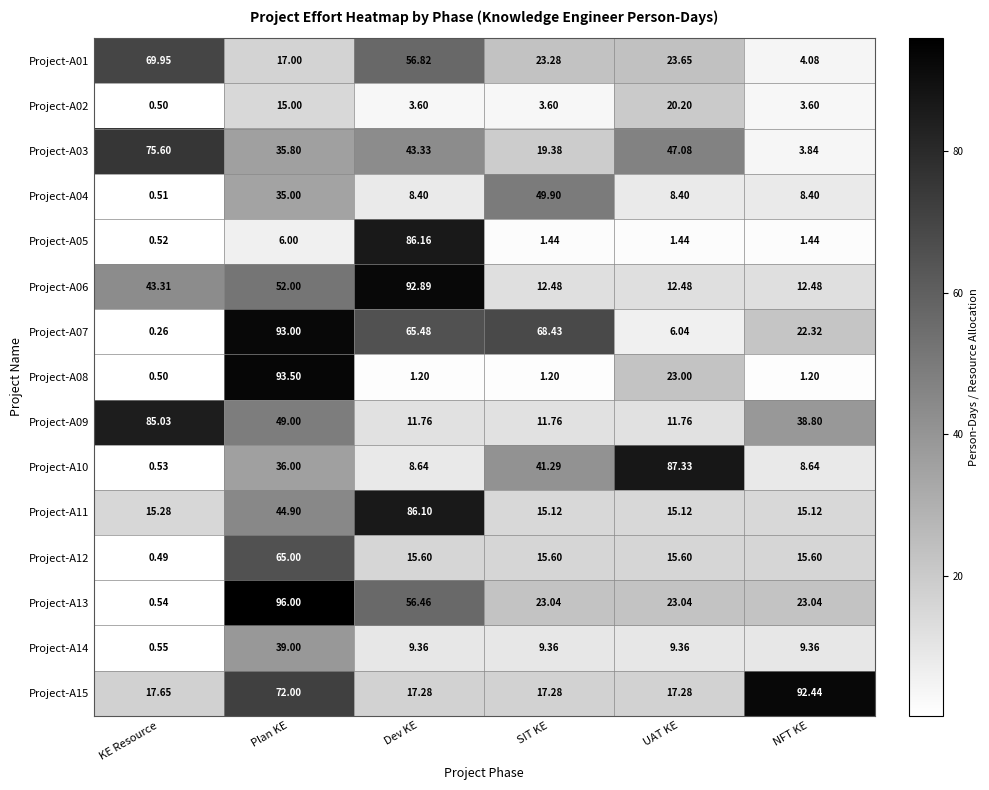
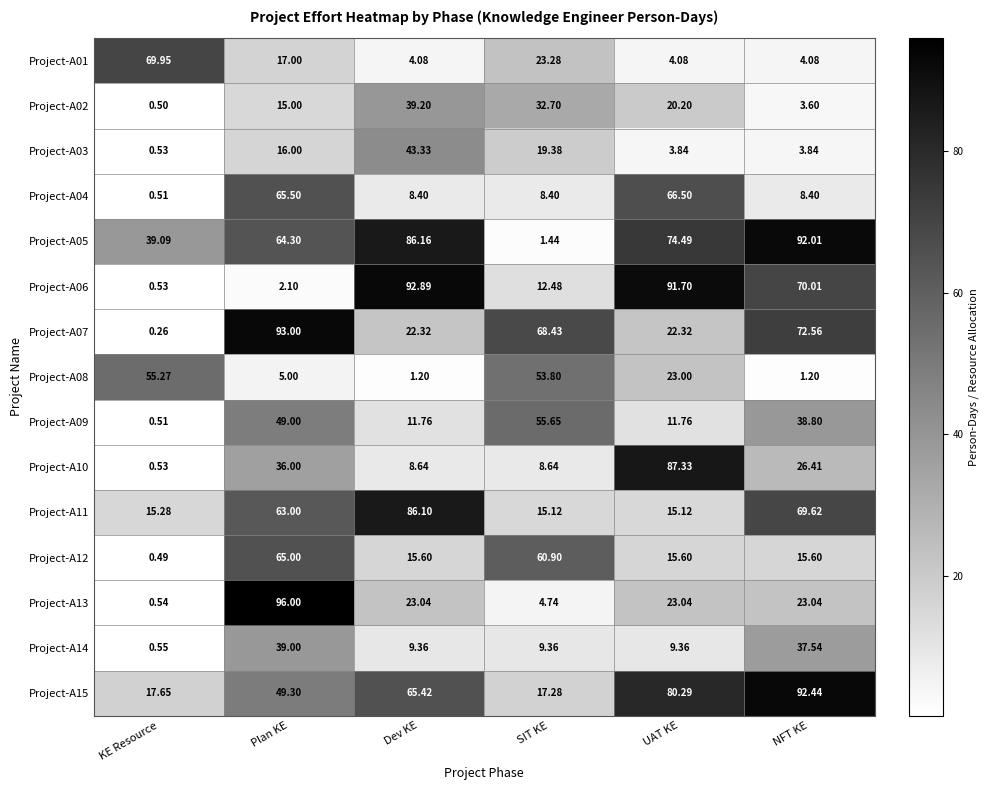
Project-A01, Dev KE: 56.82 -> 4.08
Project-A01, UAT KE: 23.65 -> 4.08
Project-A02, Dev KE: 3.60 -> 39.20
Project-A02, SIT KE: 3.60 -> 32.70
Project-A03, KE Resource: 75.60 -> 0.53
Project-A03, Plan KE: 35.80 -> 16.00
Project-A03, UAT KE: 47.08 -> 3.84
Project-A04, Plan KE: 35.00 -> 65.50
Project-A04, SIT KE: 49.90 -> 8.40
Project-A04, UAT KE: 8.40 -> 66.50
Project-A05, KE Resource: 0.52 -> 39.09
Project-A05, Plan KE: 6.00 -> 64.30
Project-A05, UAT KE: 1.44 -> 74.49
Project-A05, NFT KE: 1.44 -> 92.01
Project-A06, KE Resource: 43.31 -> 0.53
Project-A06, Plan KE: 52.00 -> 2.10
Project-A06, UAT KE: 12.48 -> 91.70
Project-A06, NFT KE: 12.48 -> 70.01
Project-A07, Dev KE: 65.48 -> 22.32
Project-A07, UAT KE: 6.04 -> 22.32
Project-A07, NFT KE: 22.32 -> 72.56
Project-A08, KE Resource: 0.50 -> 55.27
Project-A08, Plan KE: 93.50 -> 5.00
Project-A08, SIT KE: 1.20 -> 53.80
Project-A09, KE Resource: 85.03 -> 0.51
Project-A09, SIT KE: 11.76 -> 55.65
Project-A10, SIT KE: 41.29 -> 8.64
Project-A10, NFT KE: 8.64 -> 26.41
Project-A11, Plan KE: 44.90 -> 63.00
Project-A11, NFT KE: 15.12 -> 69.62
Project-A12, SIT KE: 15.60 -> 60.90
Project-A13, Dev KE: 56.46 -> 23.04
Project-A13, SIT KE: 23.04 -> 4.74
Project-A14, NFT KE: 9.36 -> 37.54
Project-A15, Plan KE: 72.00 -> 49.30
Project-A15, Dev KE: 17.28 -> 65.42
Project-A15, UAT KE: 17.28 -> 80.29
